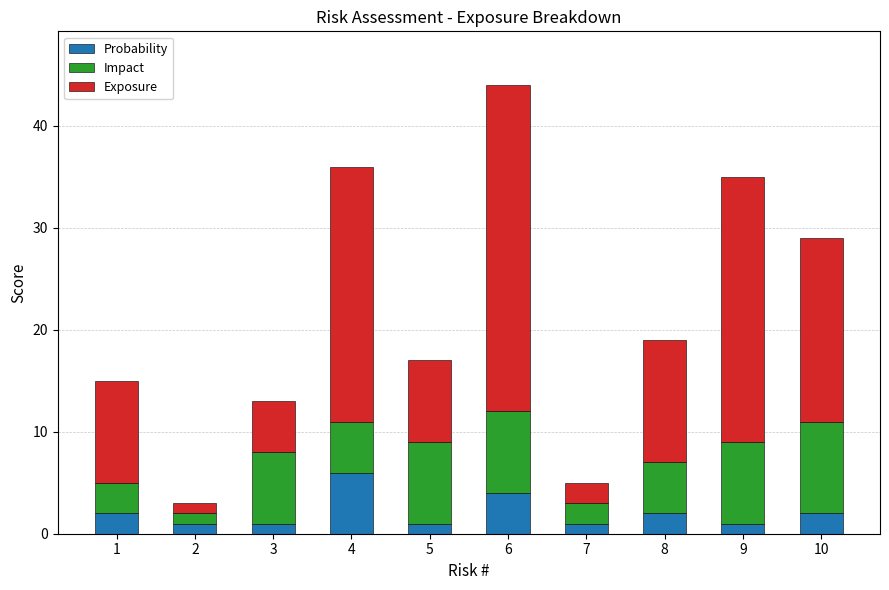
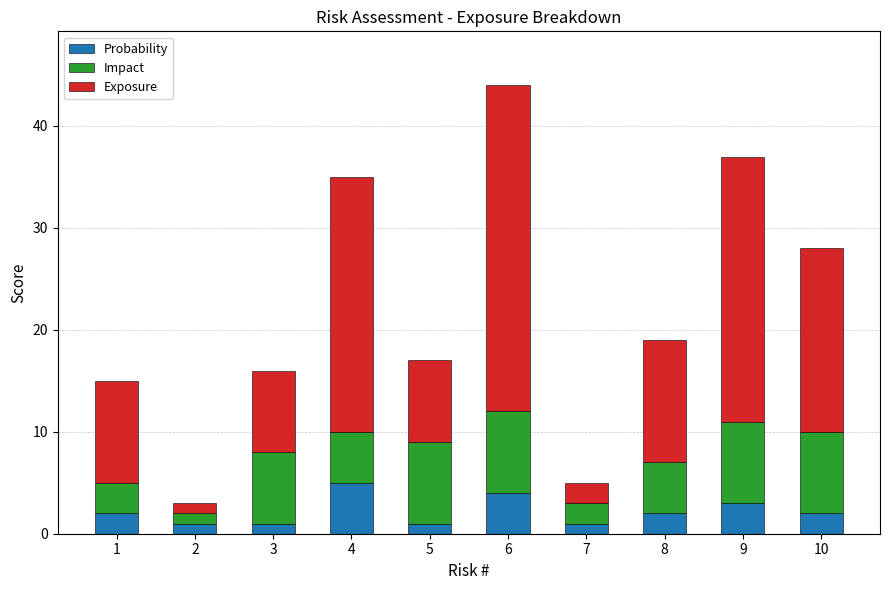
Exposure, 3: 5 -> 8
Probability, 4: 6 -> 5
Probability, 9: 1 -> 3
Impact, 10: 9 -> 8
